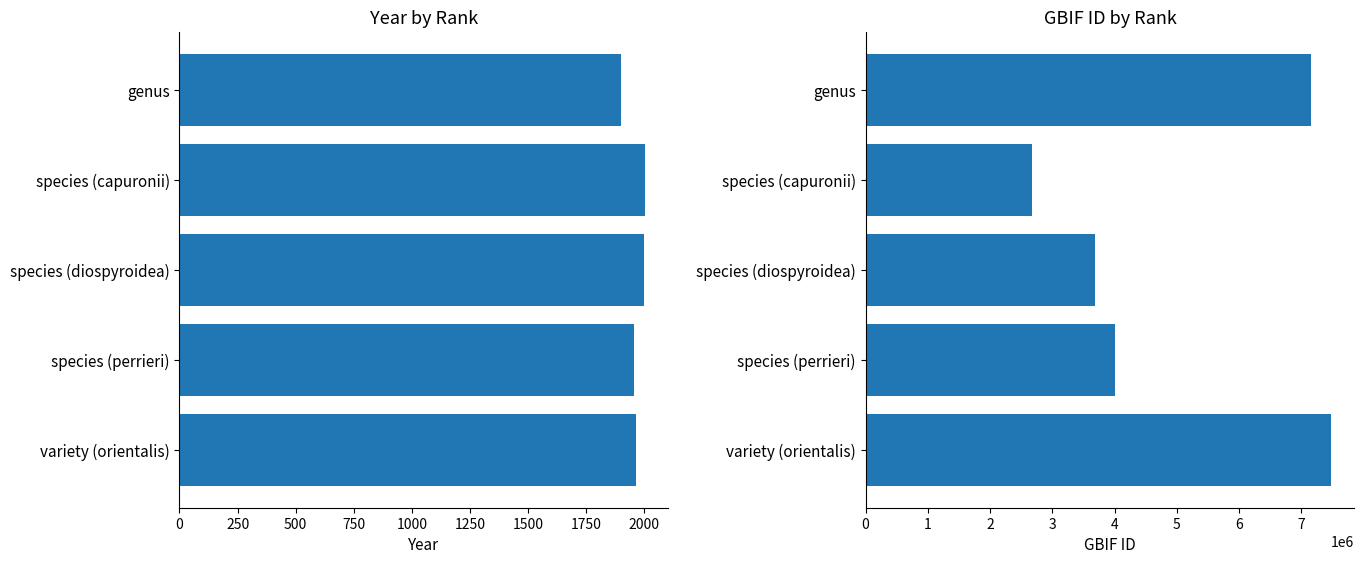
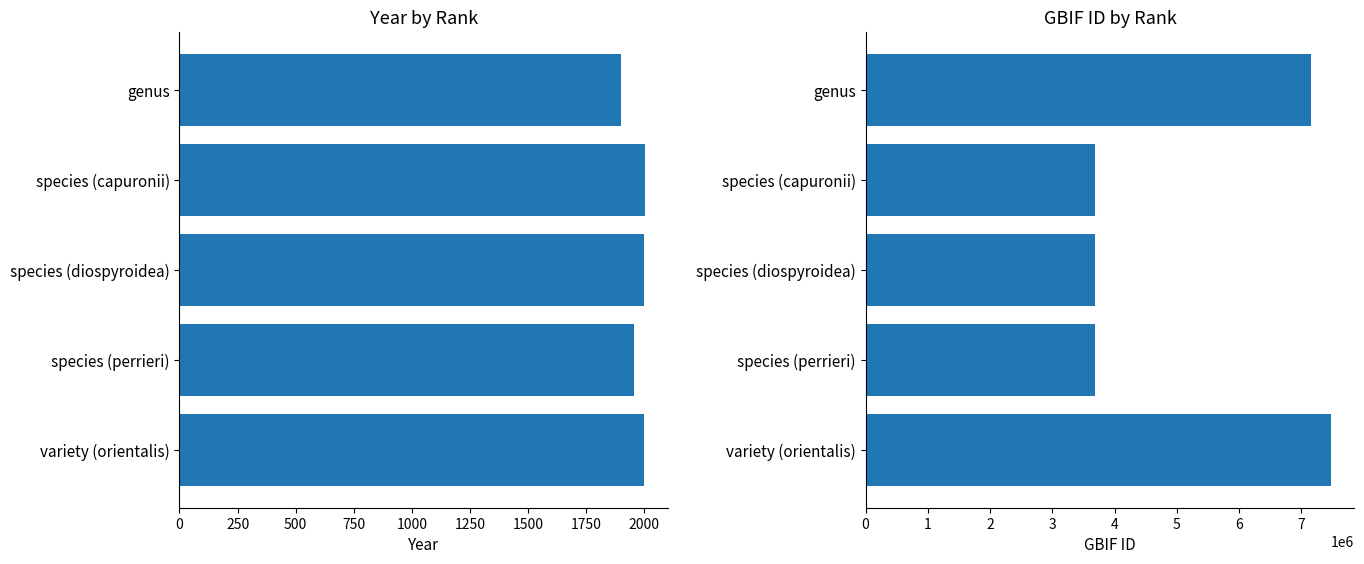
Year by Rank, variety (orientalis): 1960 -> 2000
GBIF ID by Rank, species (capuronii): 2700000 -> 3700000
GBIF ID by Rank, species (perrieri): 4000000 -> 3700000
